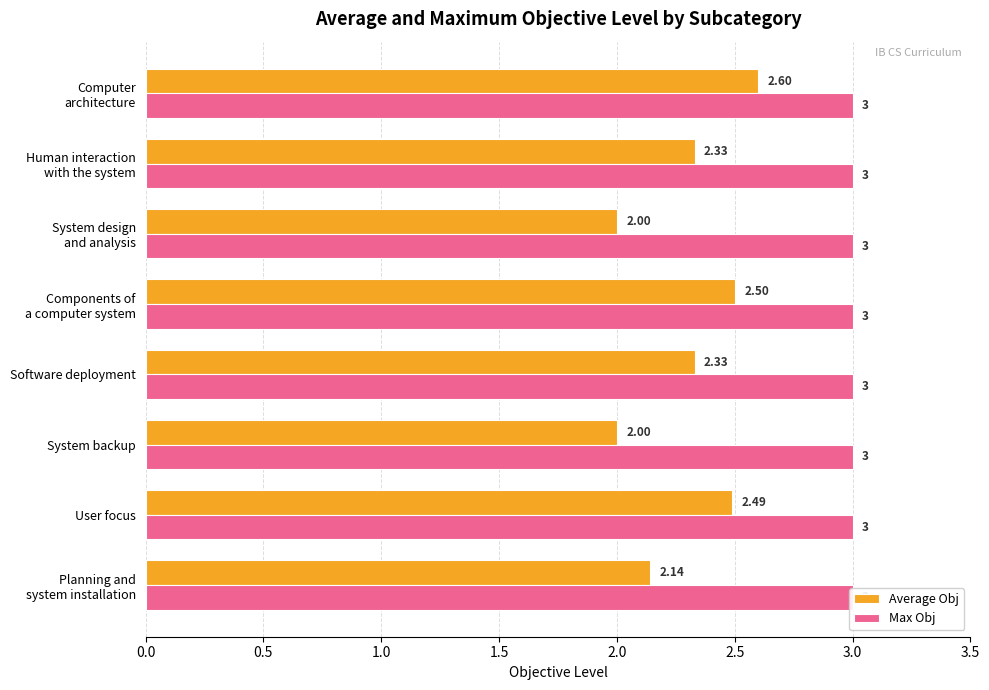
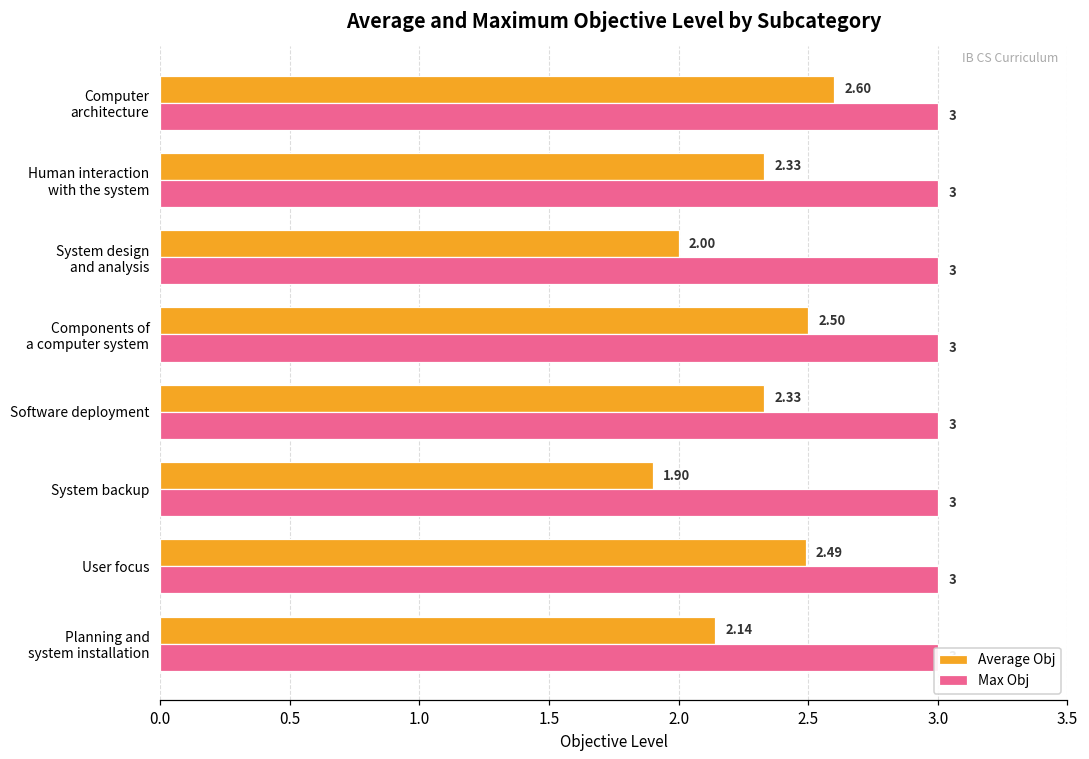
Average Obj, System backup: 2.00 -> 1.90
